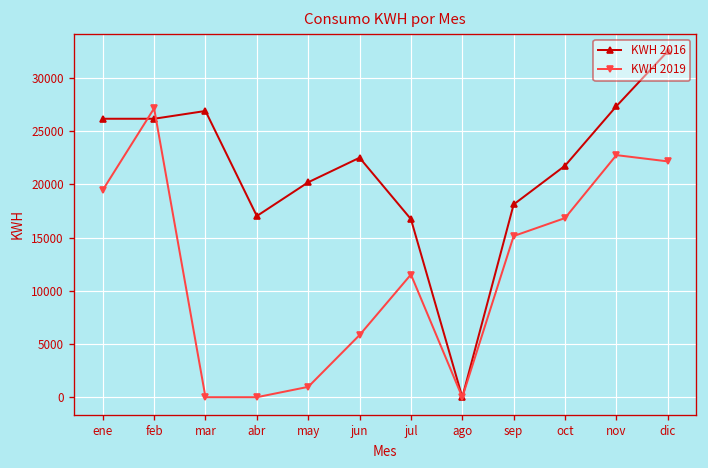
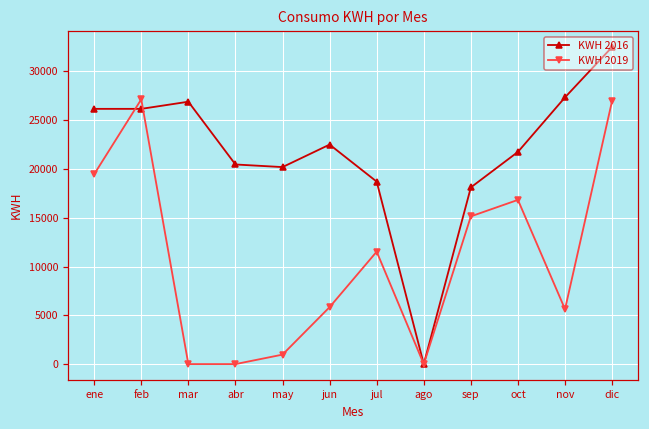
KWH 2016, abr: 17000 -> 20000
KWH 2016, jul: 17000 -> 19000
KWH 2019, nov: 23000 -> 6000
KWH 2019, dic: 22000 -> 27000
